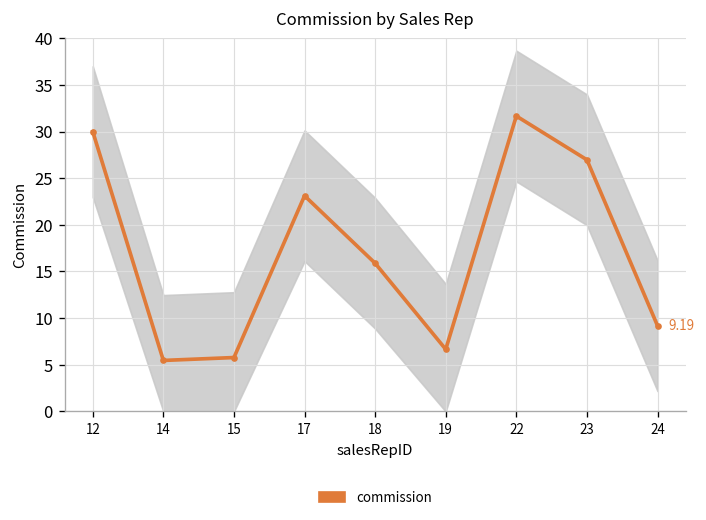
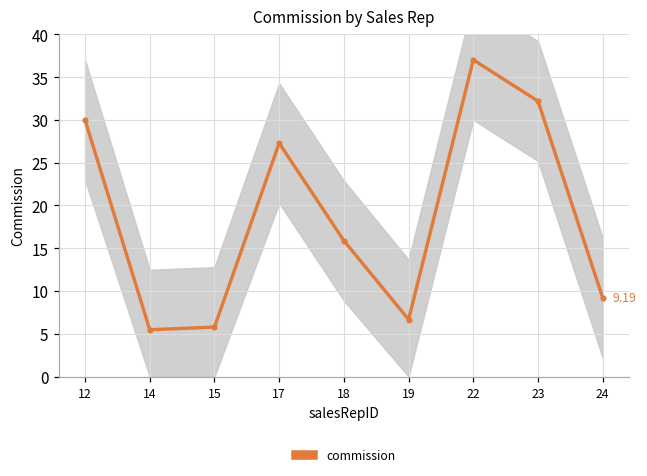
commission, 17: 23 -> 27
commission, 22: 32 -> 37
commission, 23: 27 -> 32
